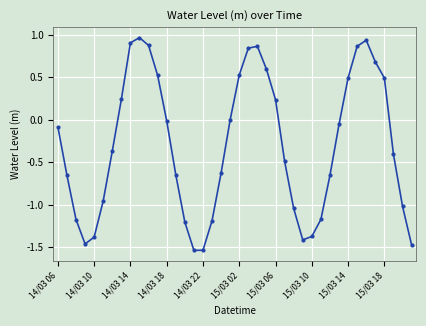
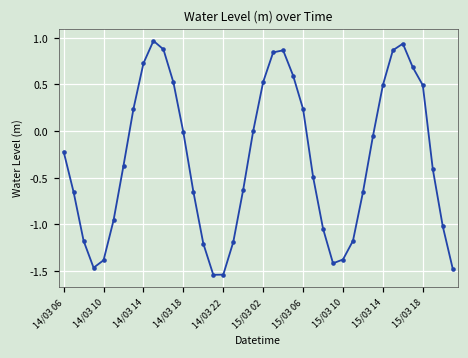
14/03 06: -0.1 -> -0.2
14/03 14: 0.9 -> 0.7
